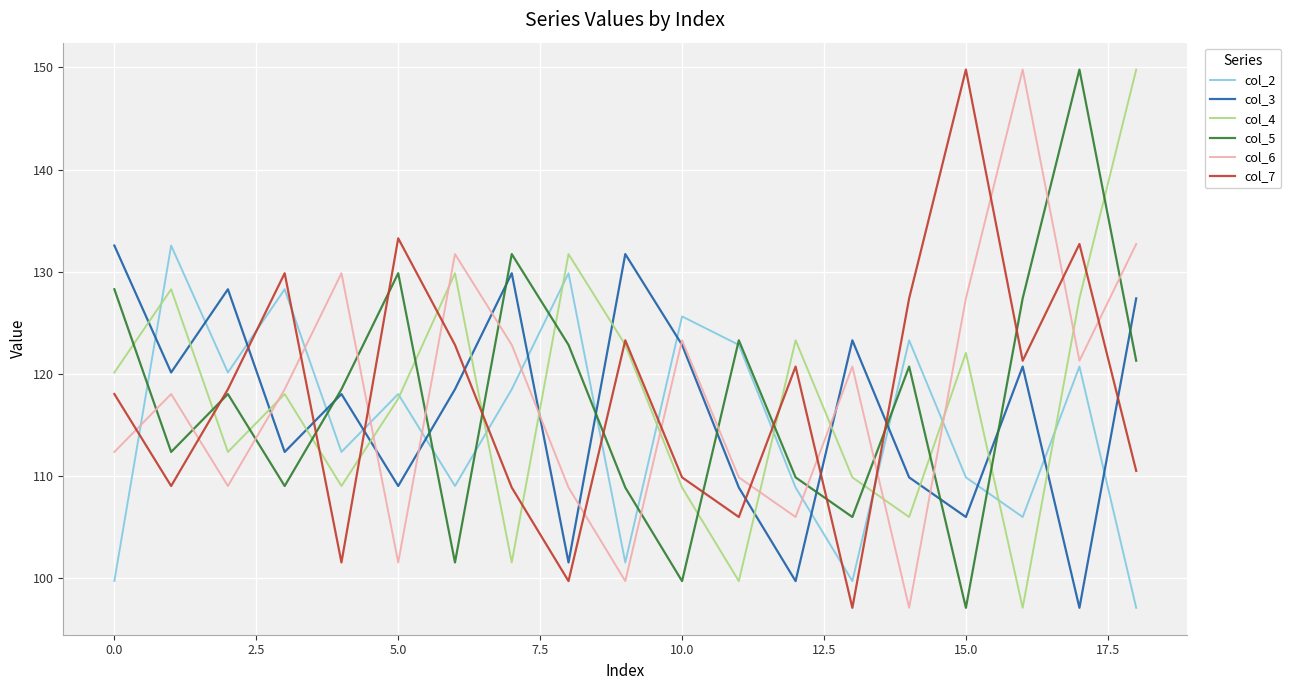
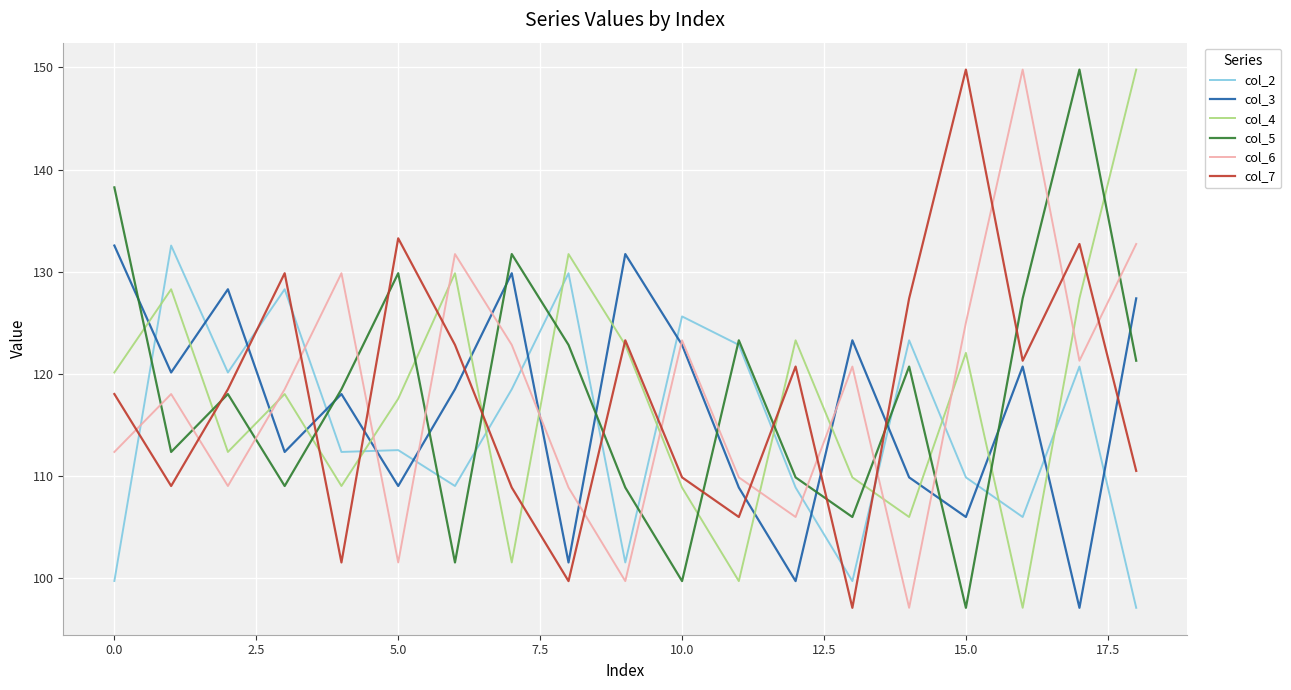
col_5, 0.0: 128.3 -> 138.3
col_2, 5.0: 118.0 -> 112.5
col_6, 15.0: 127.4 -> 125.0
